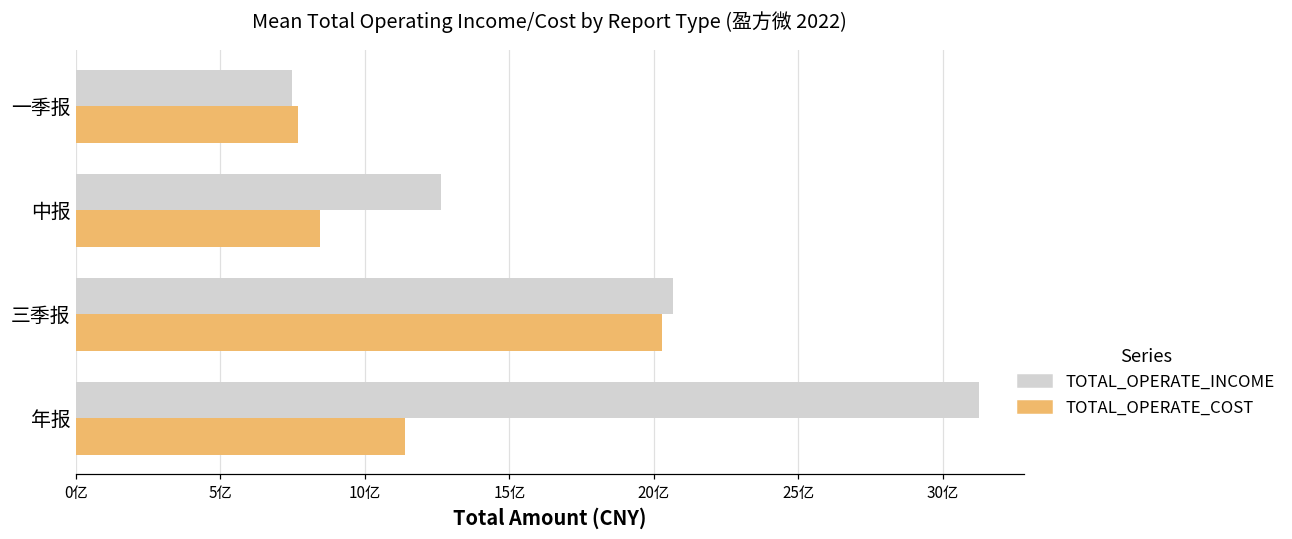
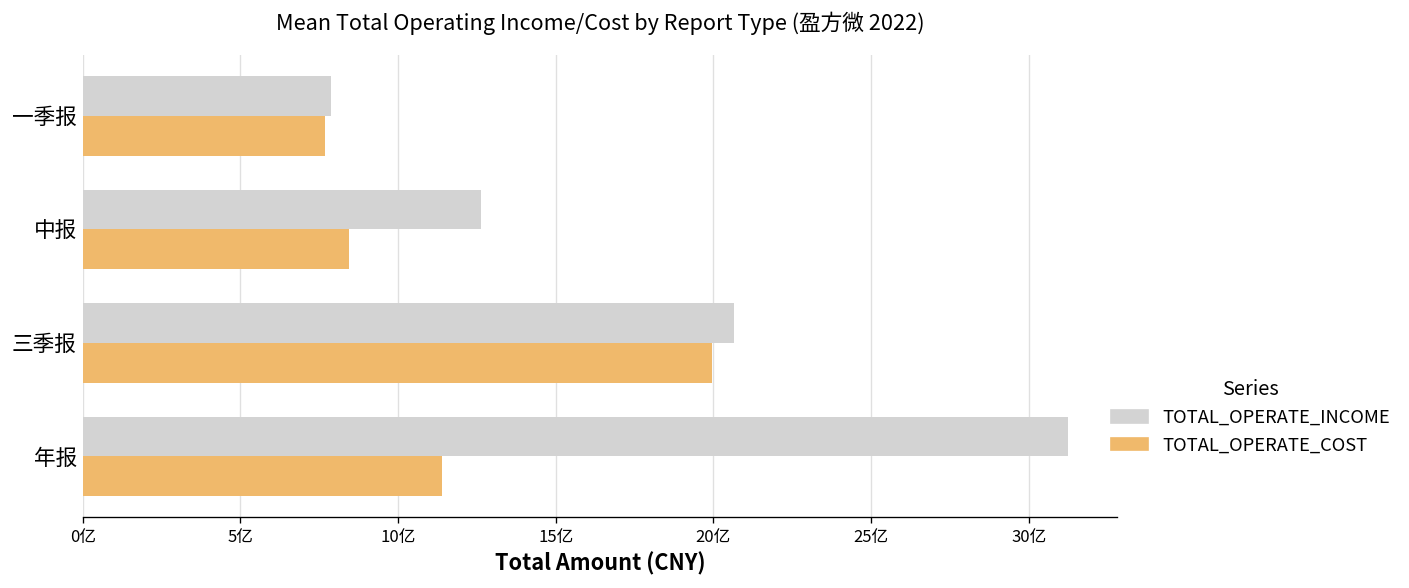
TOTAL_OPERATE_INCOME, 一季报: 7.5亿 -> 7.9亿
TOTAL_OPERATE_COST, 三季报: 20.3亿 -> 19.9亿
